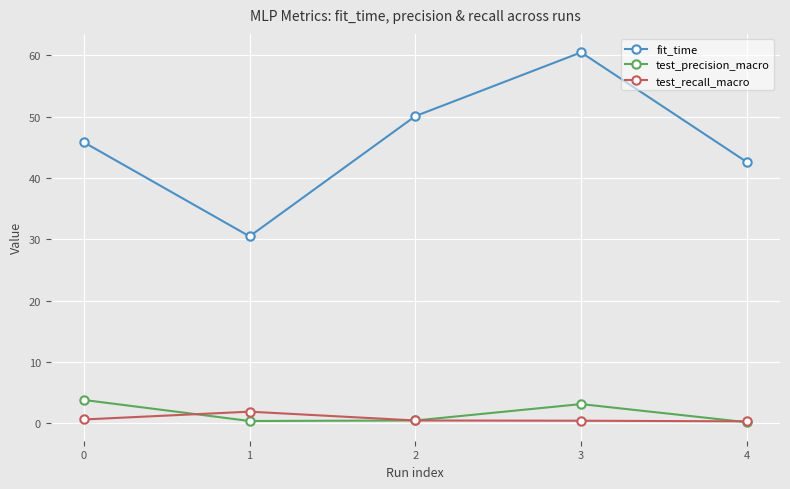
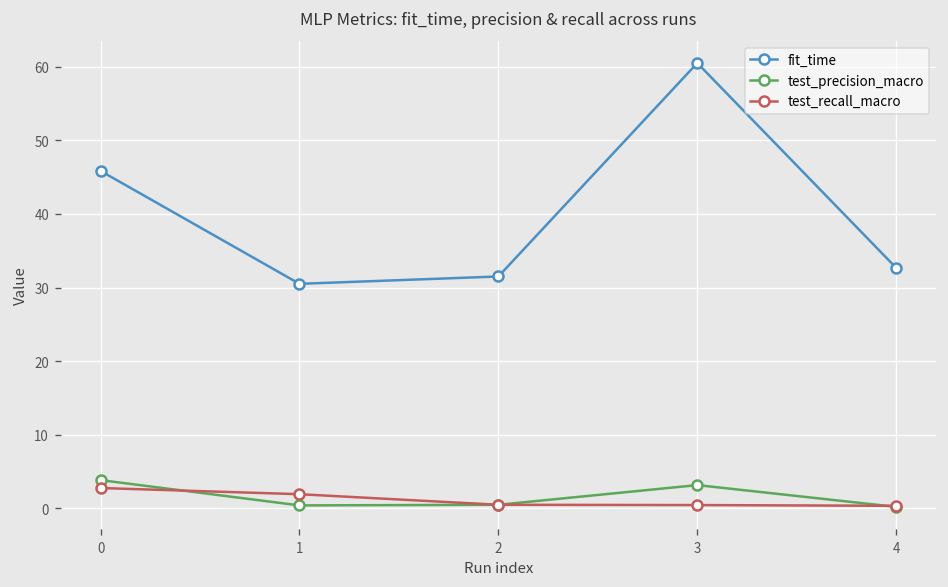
test_recall_macro, 0: 1 -> 3
fit_time, 2: 50 -> 32
fit_time, 4: 43 -> 33
